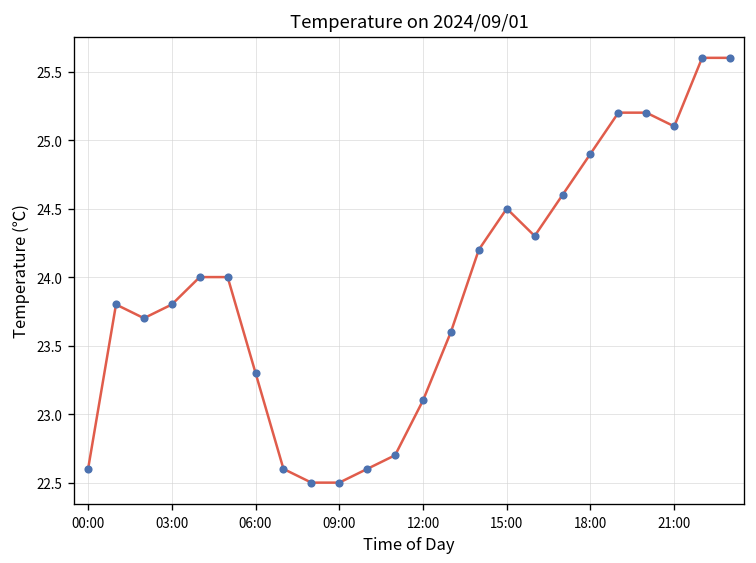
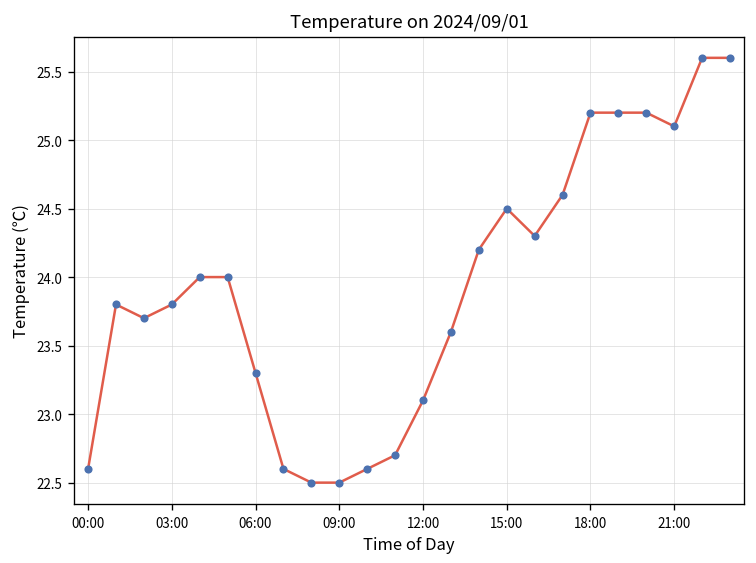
18:00: 24.9 -> 25.2
